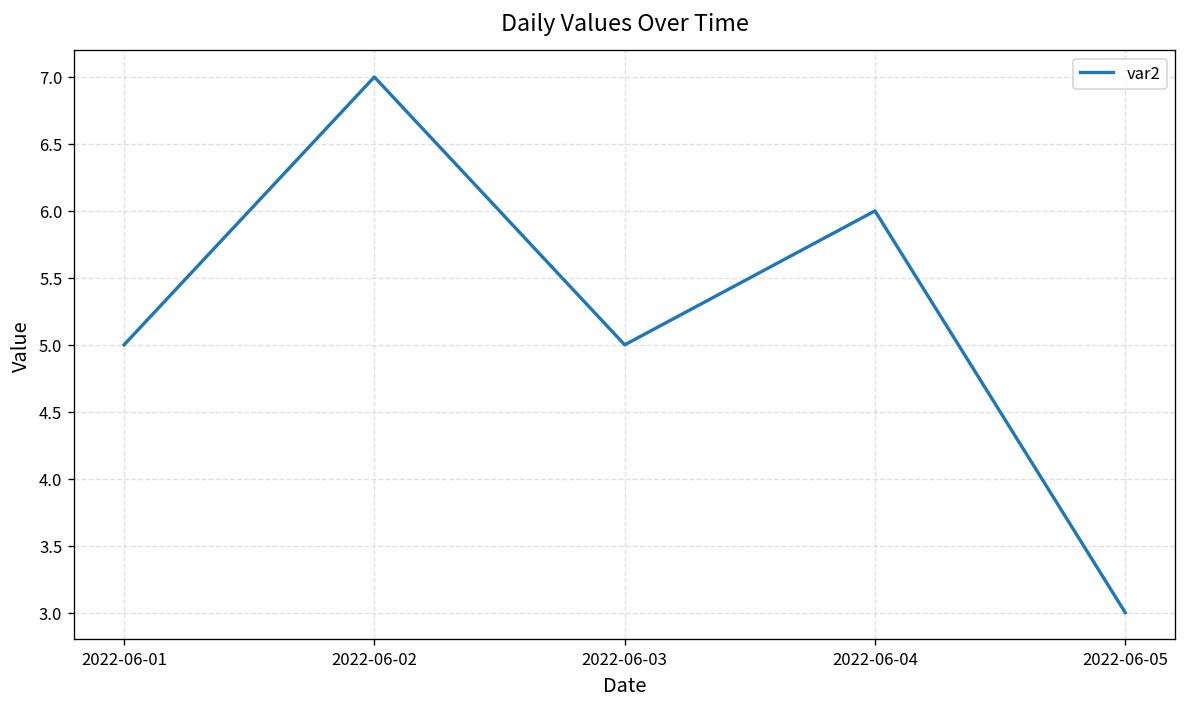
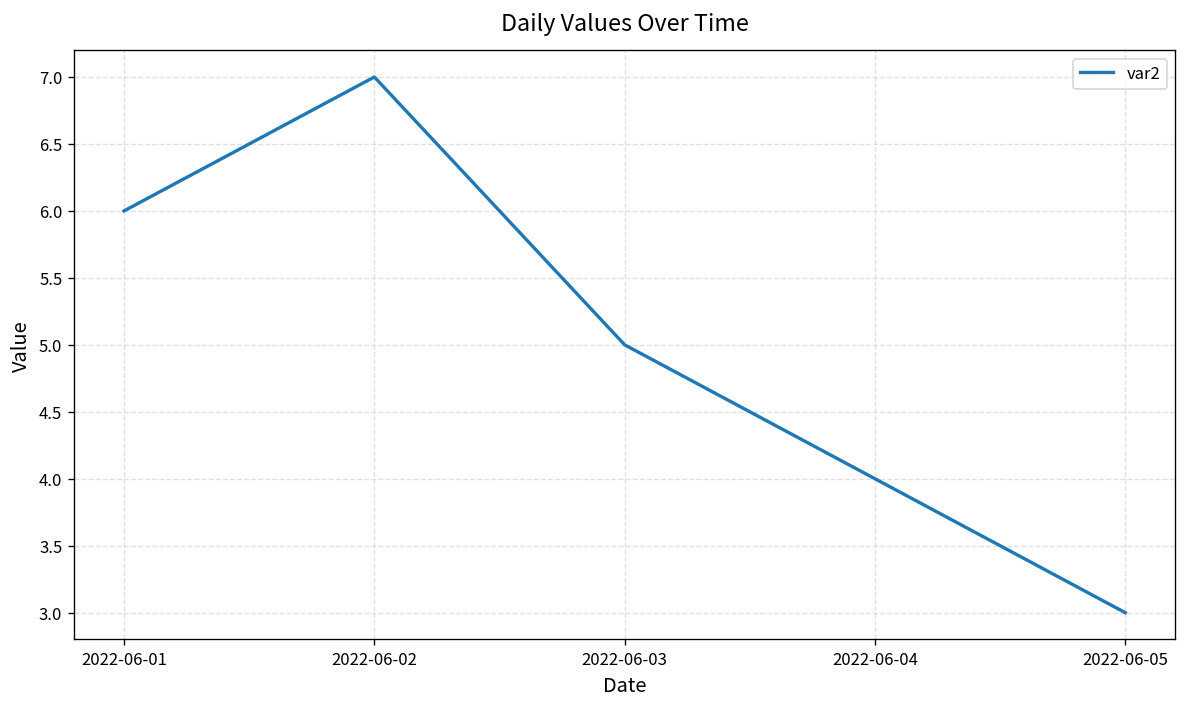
2022-06-01: 5 -> 6
2022-06-04: 6 -> 4
